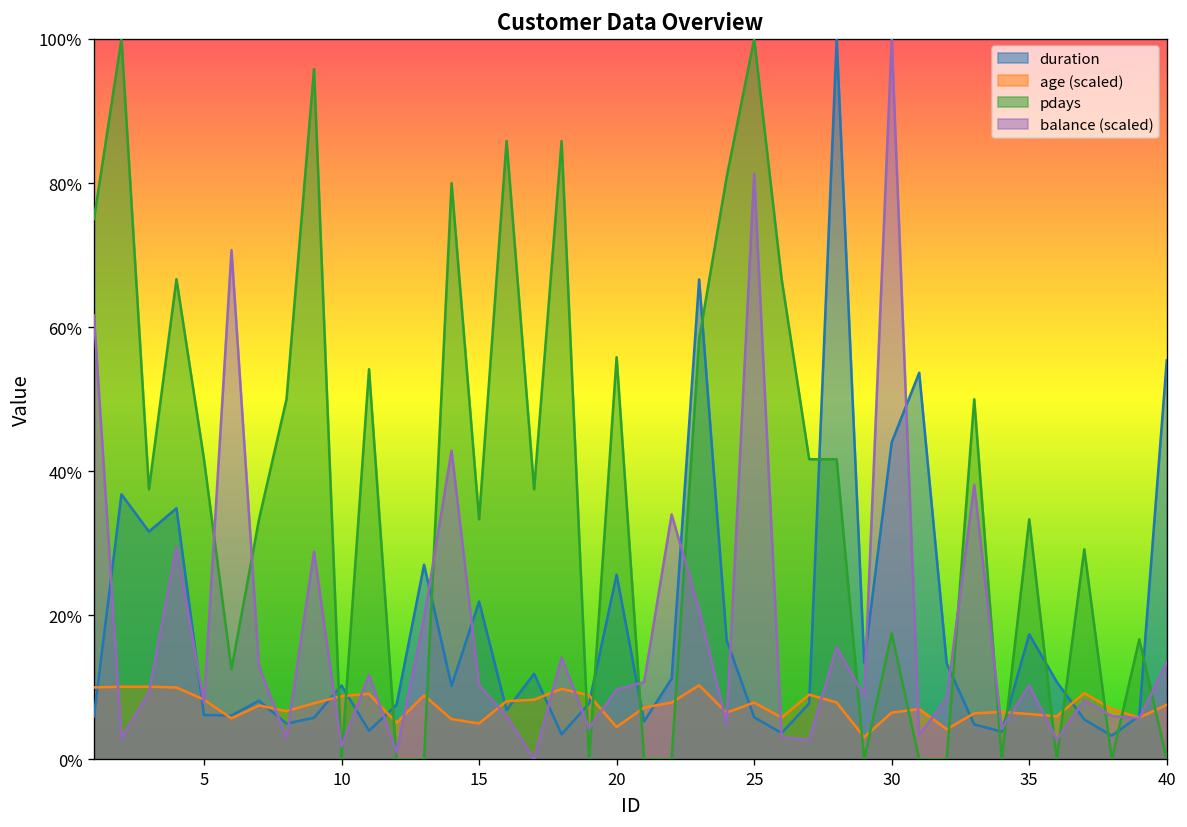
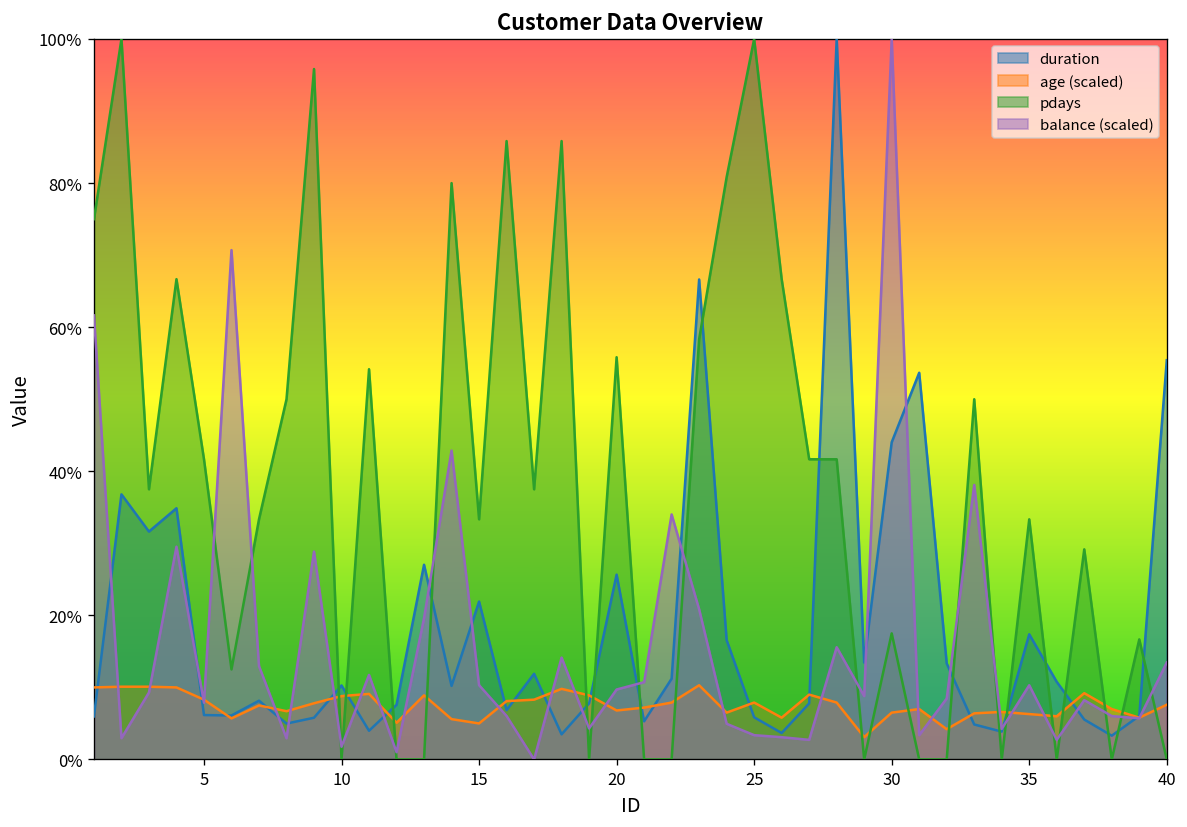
age (scaled), 20: 5% -> 7%
balance (scaled), 25: 81% -> 3%
